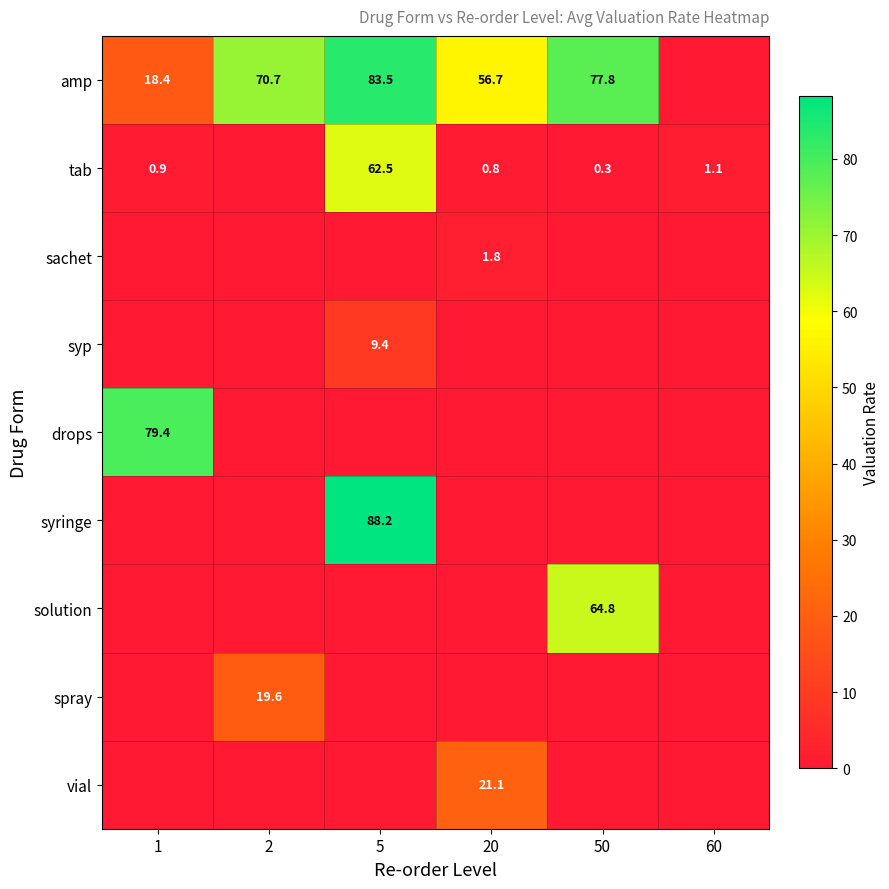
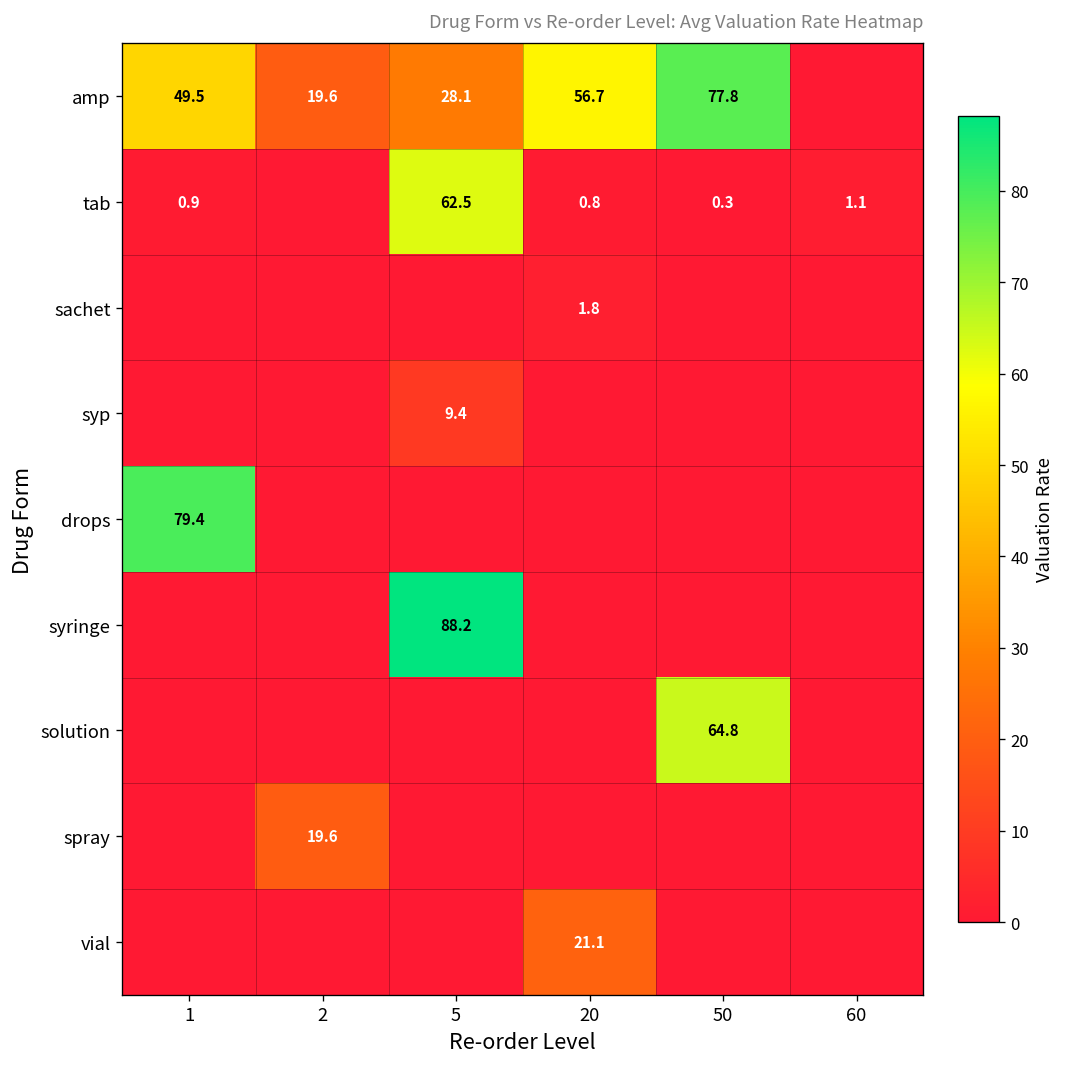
amp, 1: 18.4 -> 49.5
amp, 2: 70.7 -> 19.6
amp, 5: 83.5 -> 28.1
